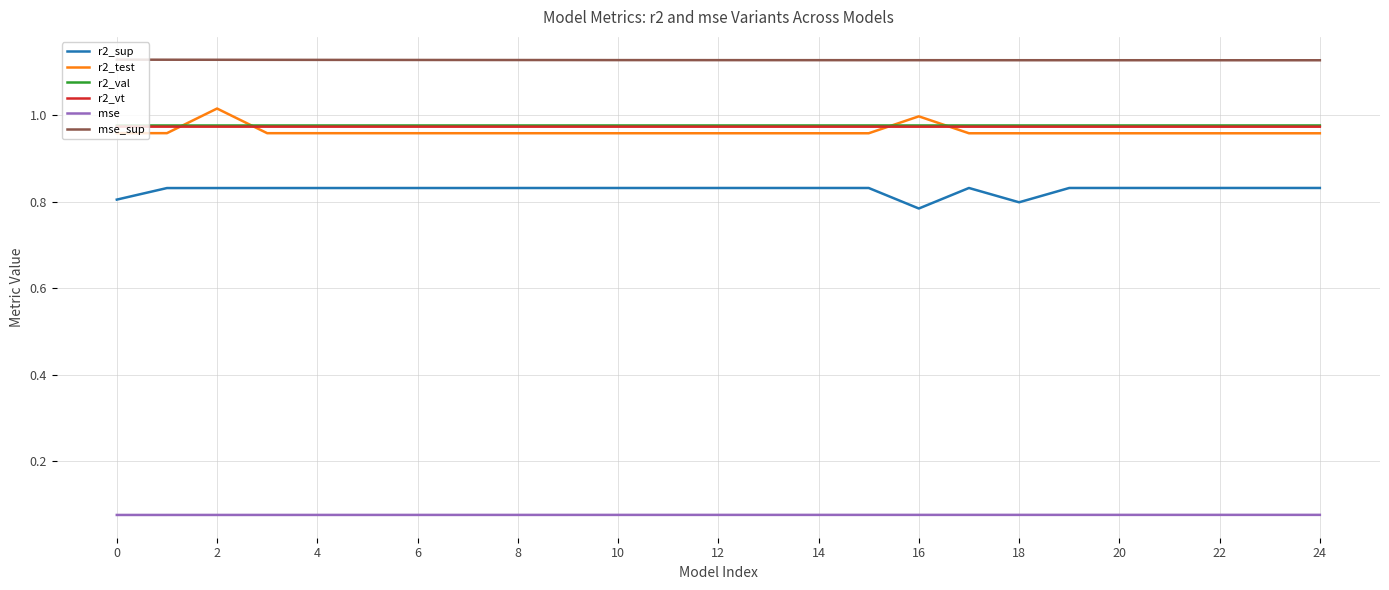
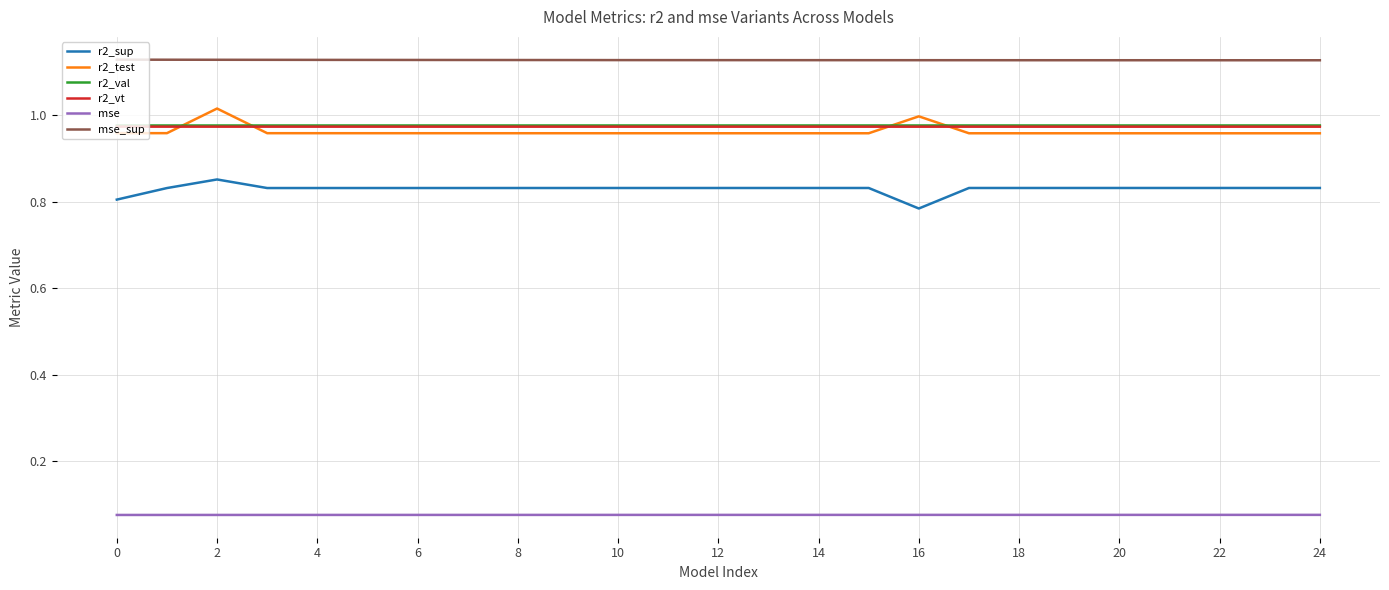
r2_sup, 2: 0.83 -> 0.85
r2_sup, 18: 0.80 -> 0.83
